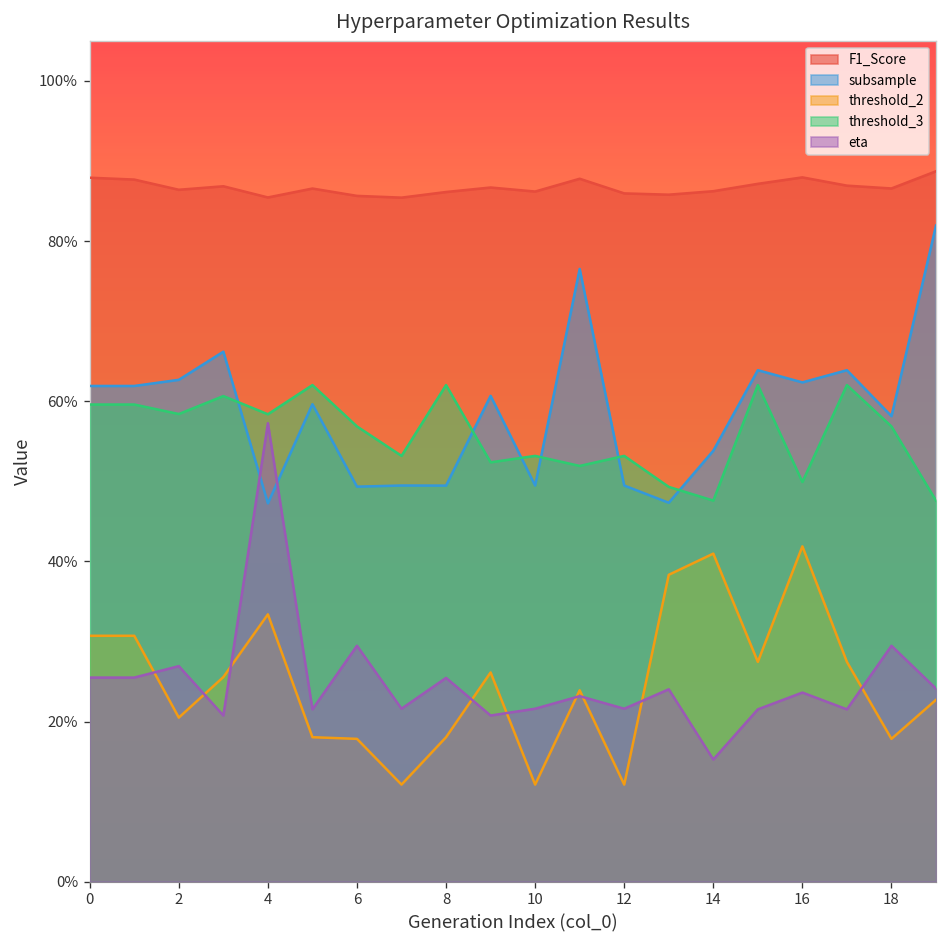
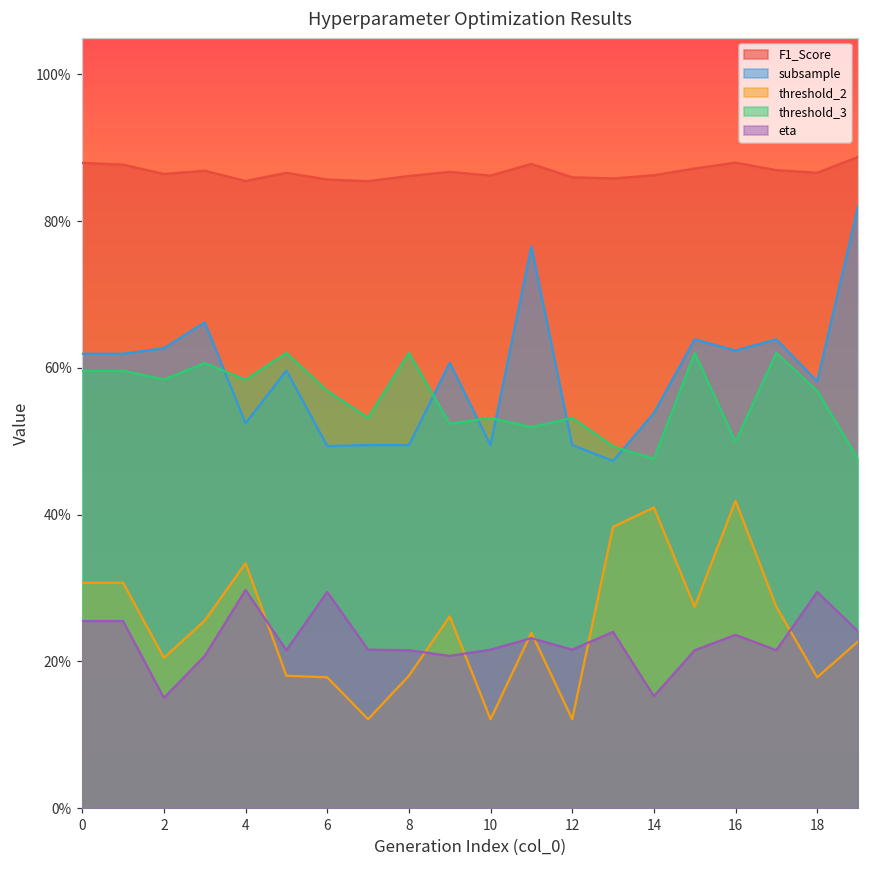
eta, 2: 27% -> 15%
subsample, 4: 47% -> 52%
eta, 4: 57% -> 30%
eta, 8: 25% -> 22%
